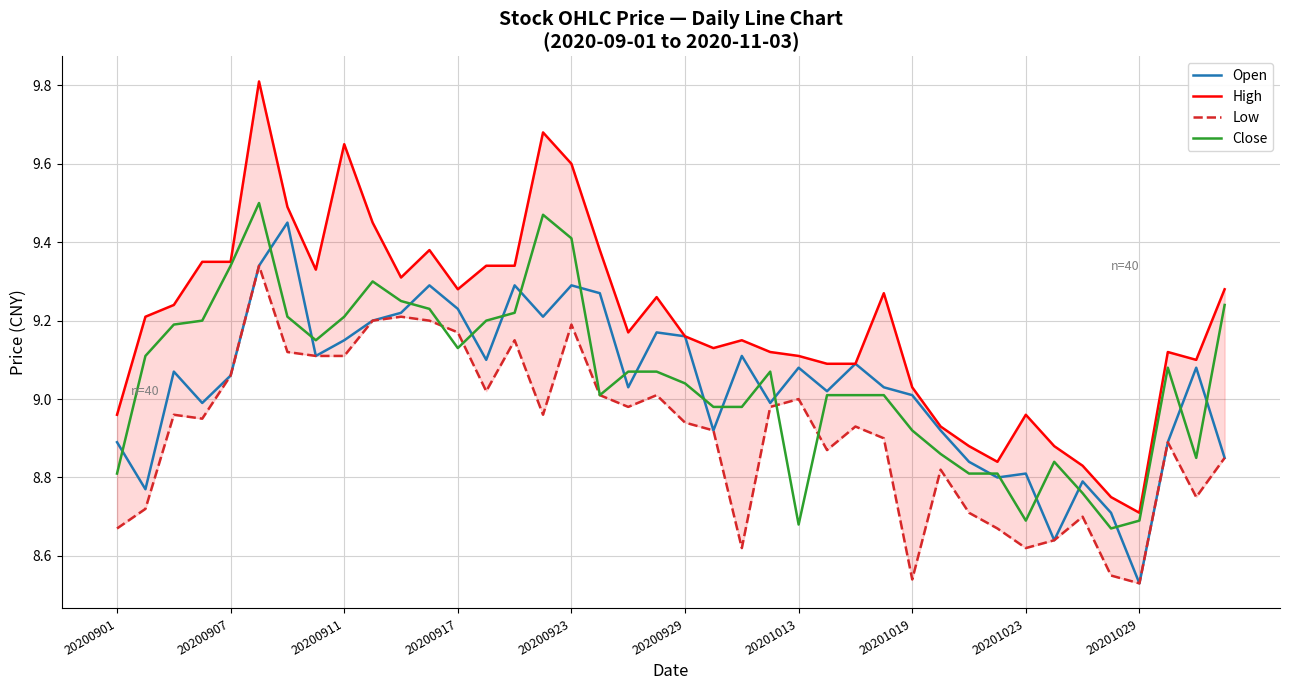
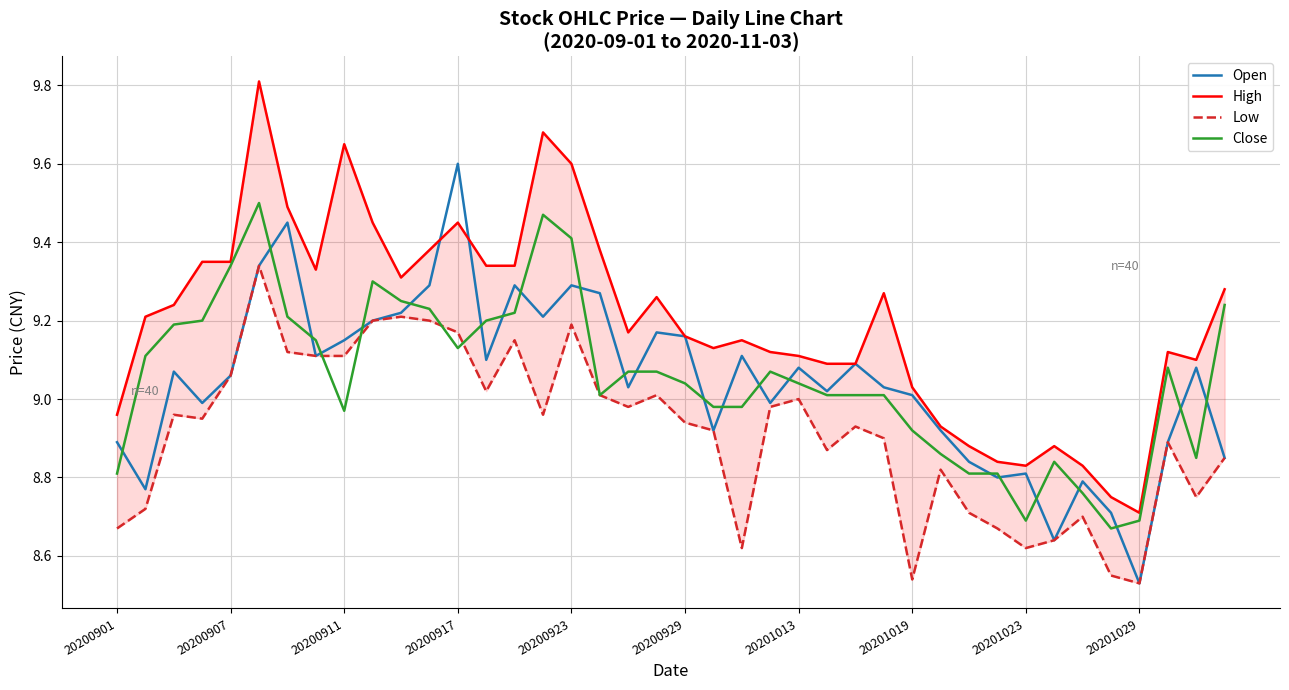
Close, 20200911: 9.21 -> 8.97
Open, 20200917: 9.23 -> 9.60
High, 20200917: 9.28 -> 9.45
Close, 20201013: 8.68 -> 9.04
High, 20201023: 8.96 -> 8.83
